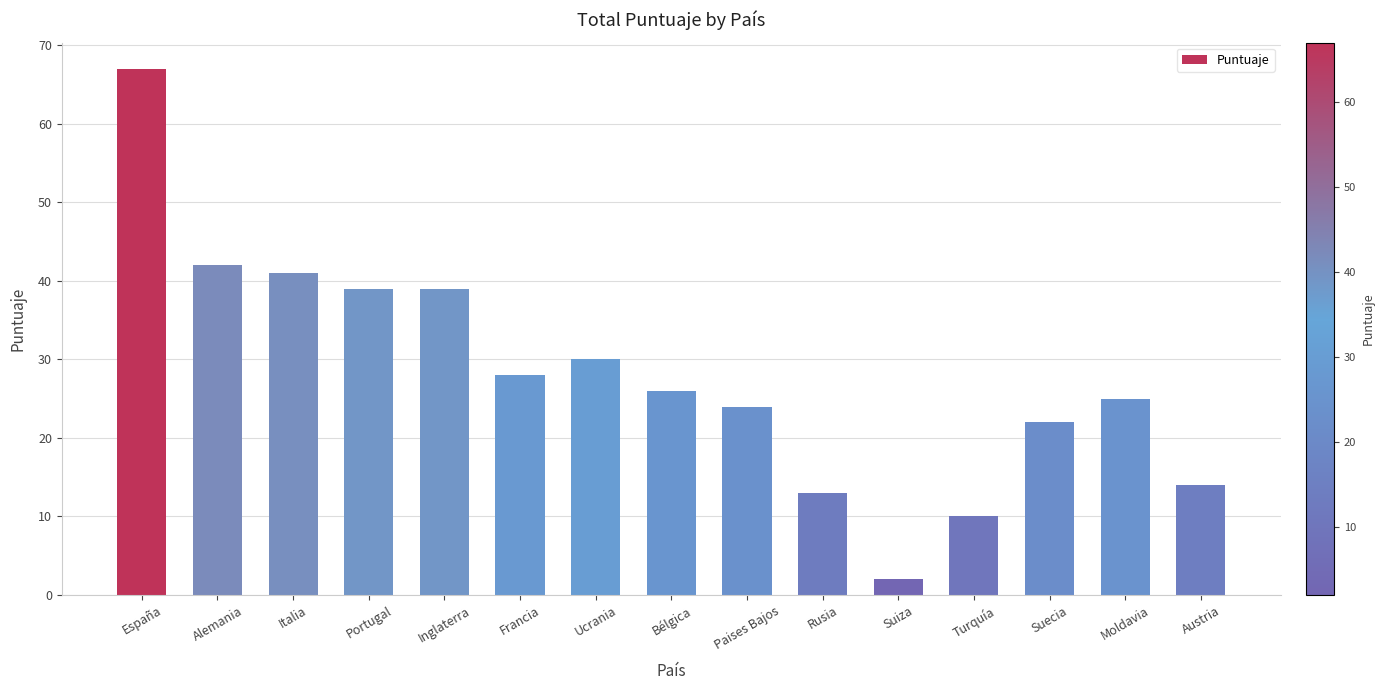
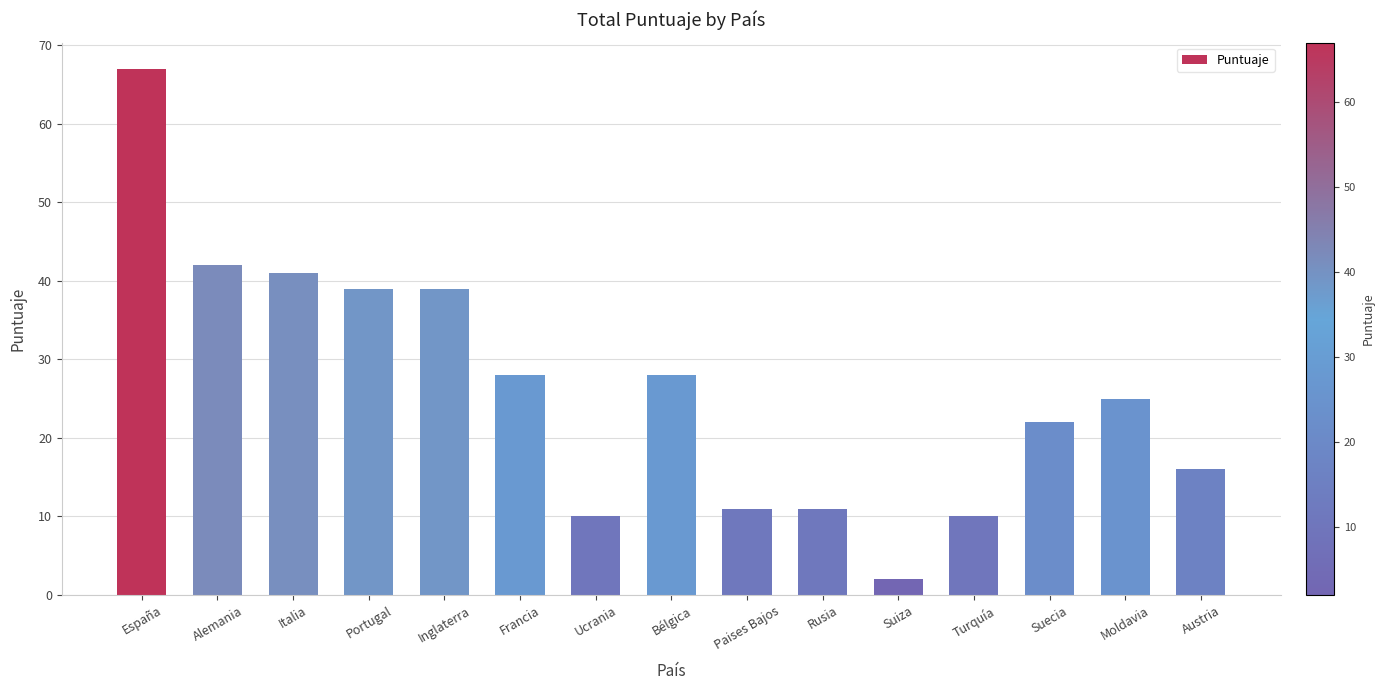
Ucrania: 30 -> 10
Bélgica: 26 -> 28
Paises Bajos: 24 -> 11
Rusia: 13 -> 11
Austria: 14 -> 16
